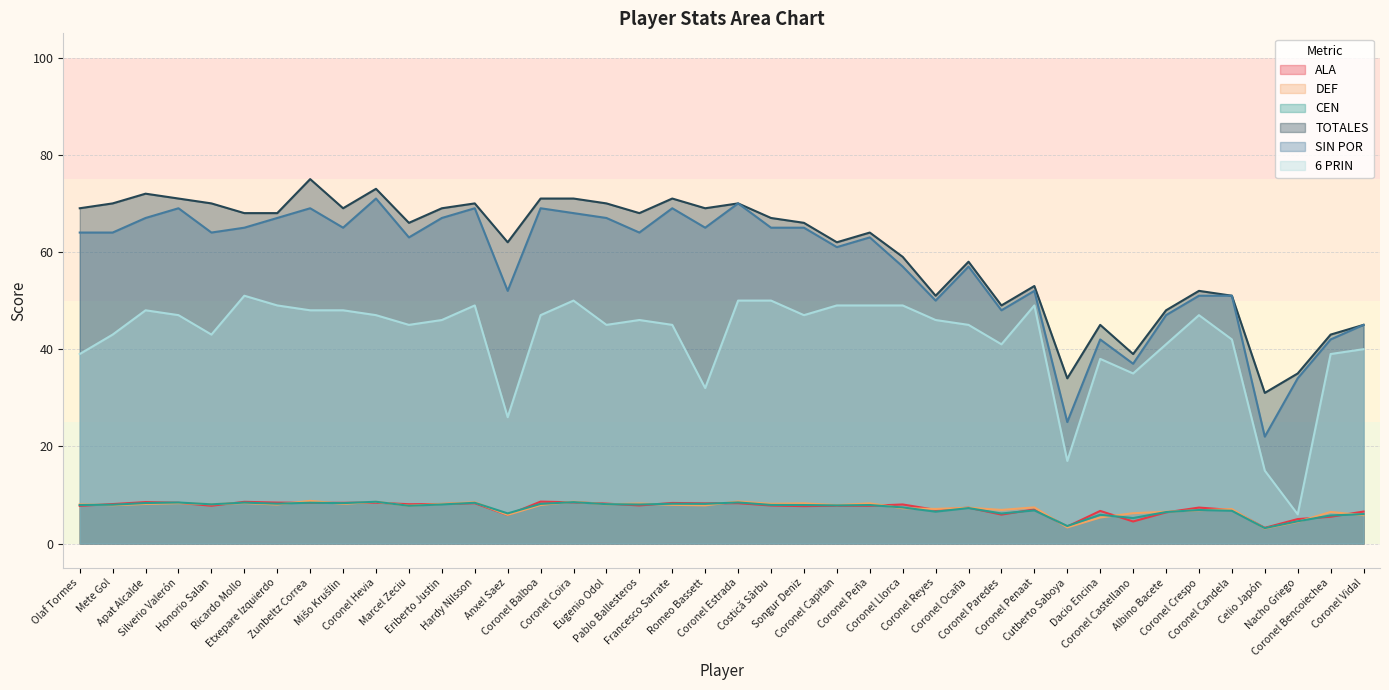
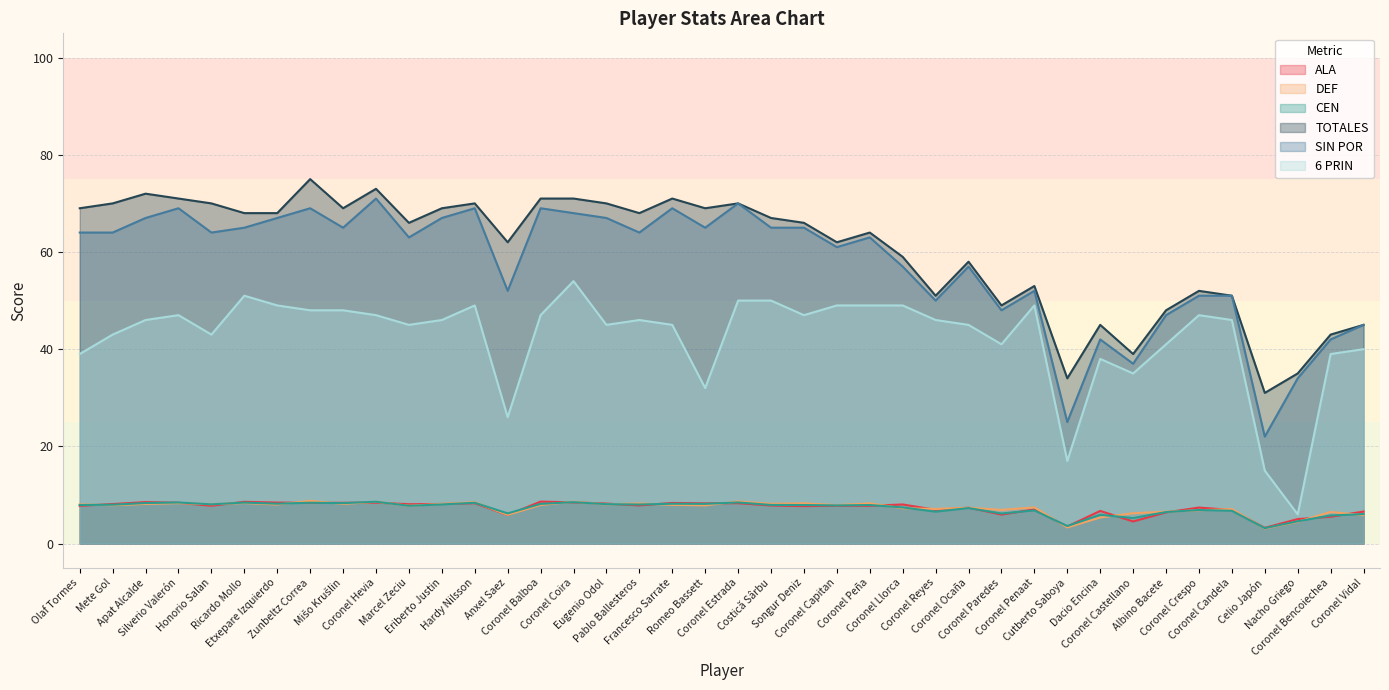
6 PRIN, Apat Alcalde: 48 -> 46
6 PRIN, Coronel Coira: 50 -> 54
6 PRIN, Coronel Candela: 42 -> 46
